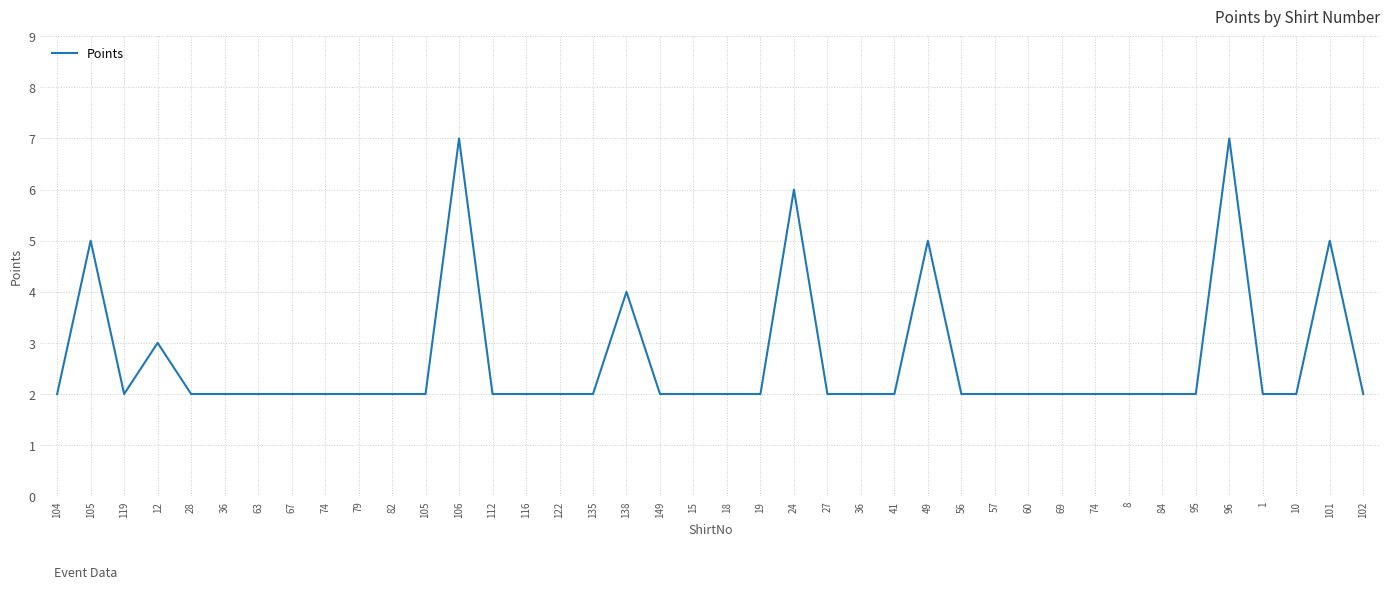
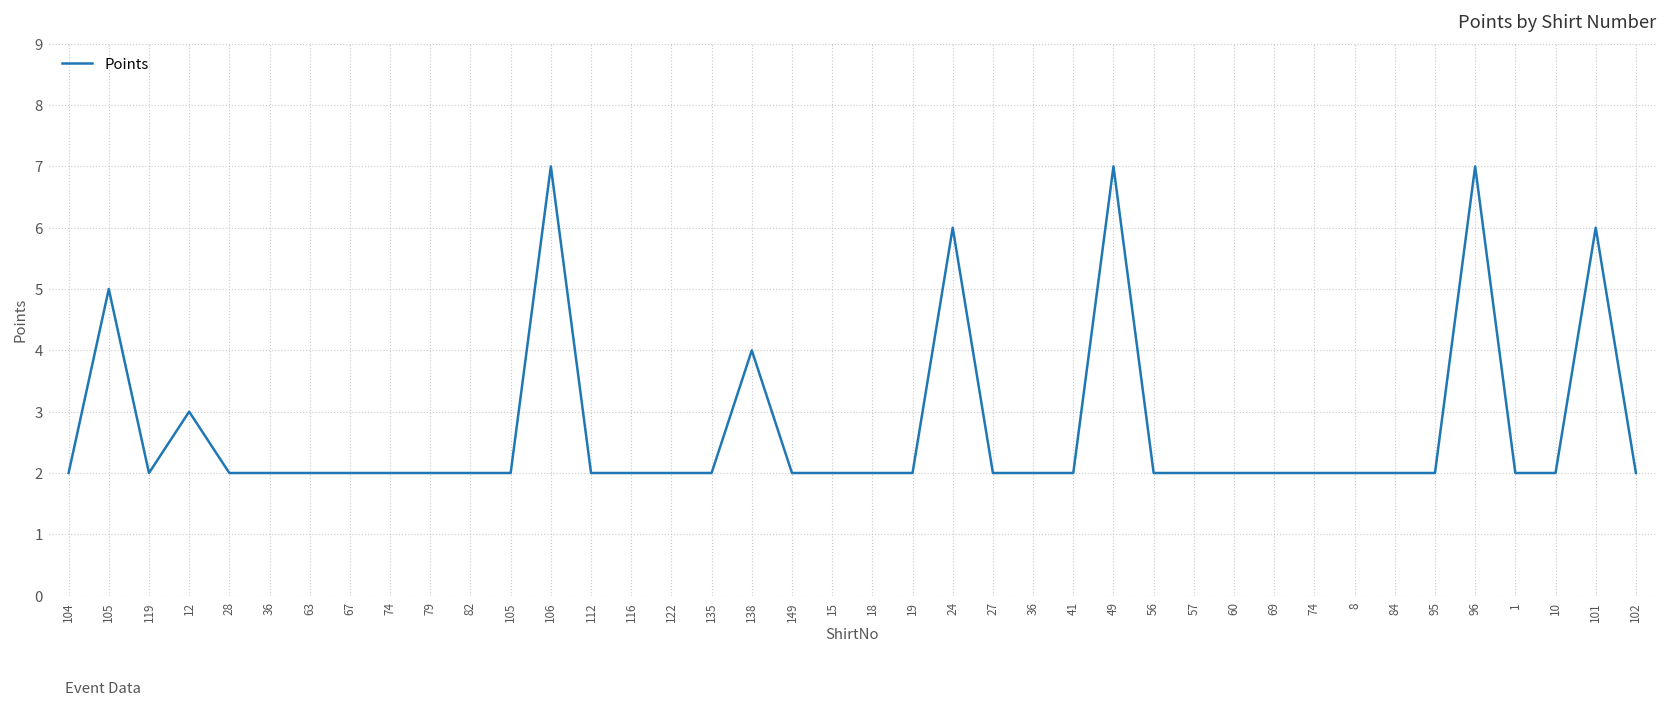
49: 5 -> 7
101: 5 -> 6
